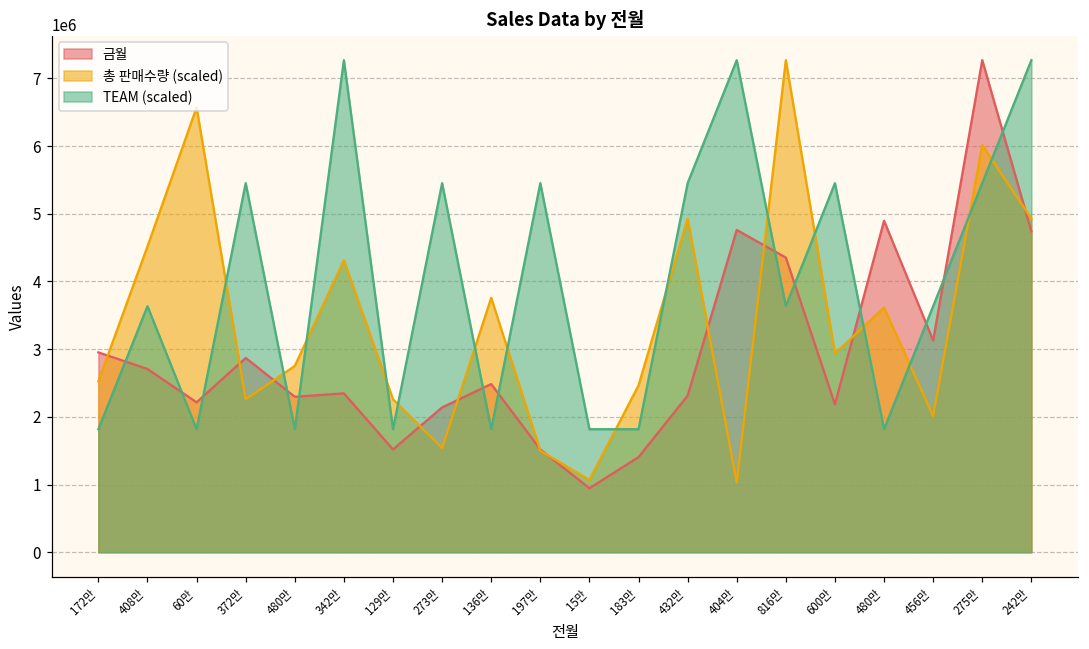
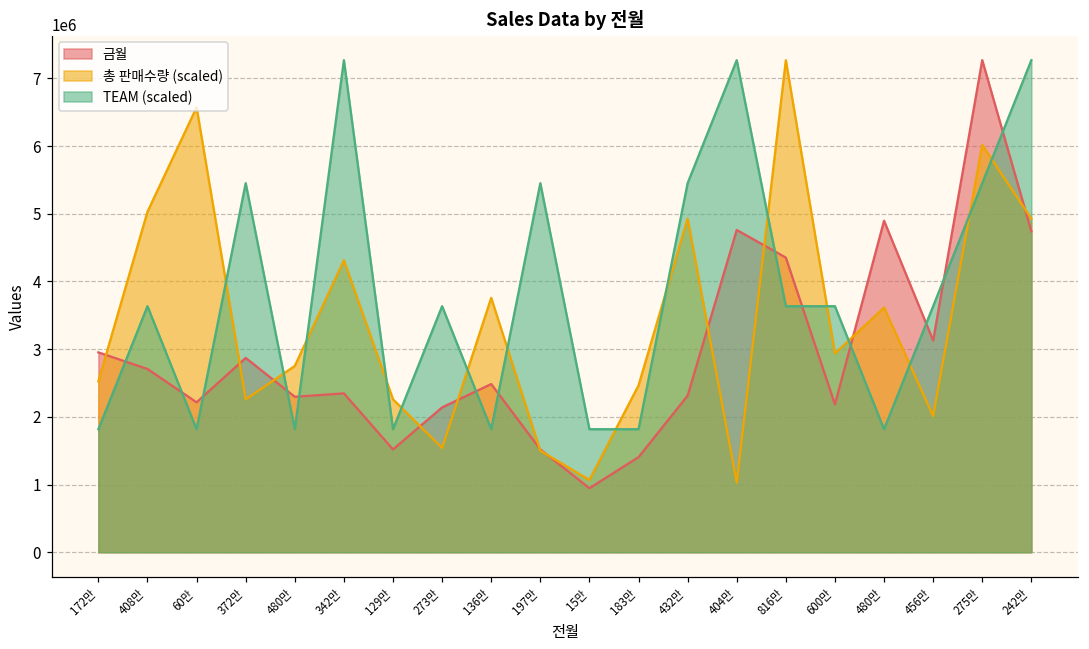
총 판매수량 (scaled), 408만: 4500000 -> 5000000
TEAM (scaled), 273만: 5500000 -> 3600000
TEAM (scaled), 600만: 5500000 -> 3600000
